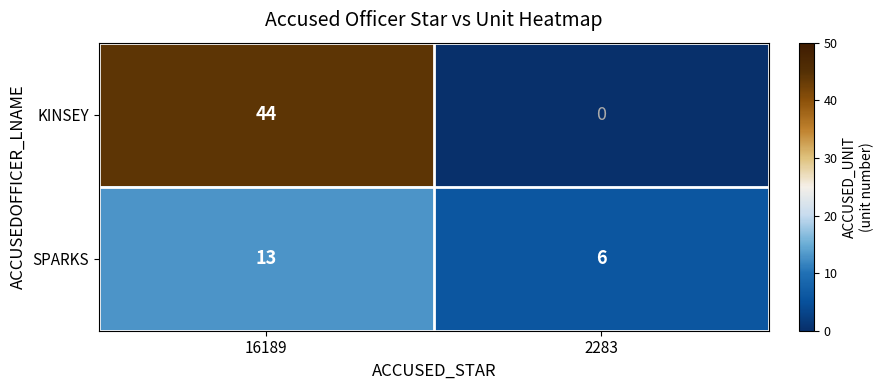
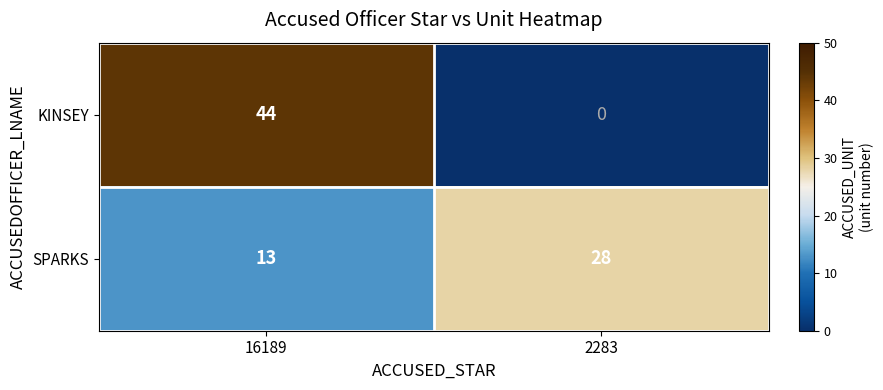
SPARKS, 2283: 6 -> 28
